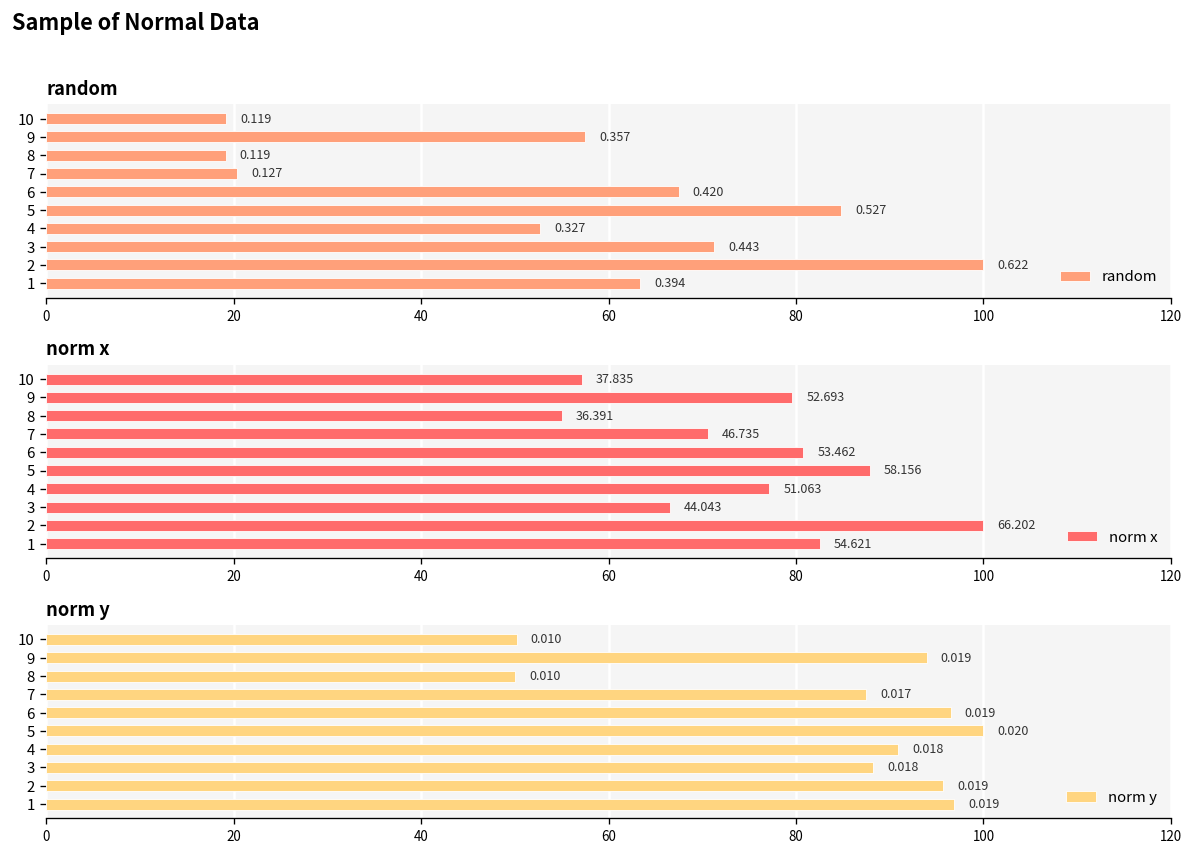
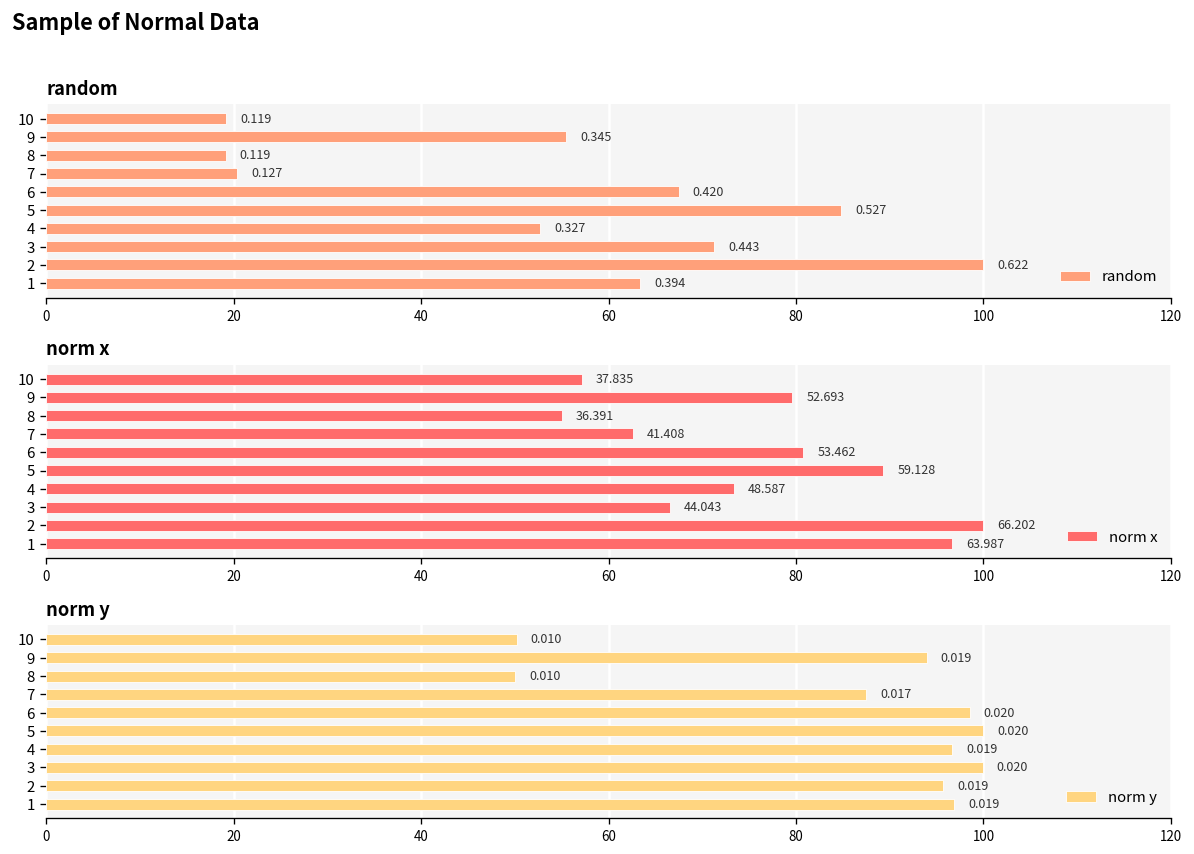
random, 9: 0.357 -> 0.345
norm x, 7: 46.735 -> 41.408
norm x, 5: 58.156 -> 59.128
norm x, 4: 51.063 -> 48.587
norm x, 1: 54.621 -> 63.987
norm y, 6: 0.019 -> 0.020
norm y, 4: 0.018 -> 0.019
norm y, 3: 0.018 -> 0.020
